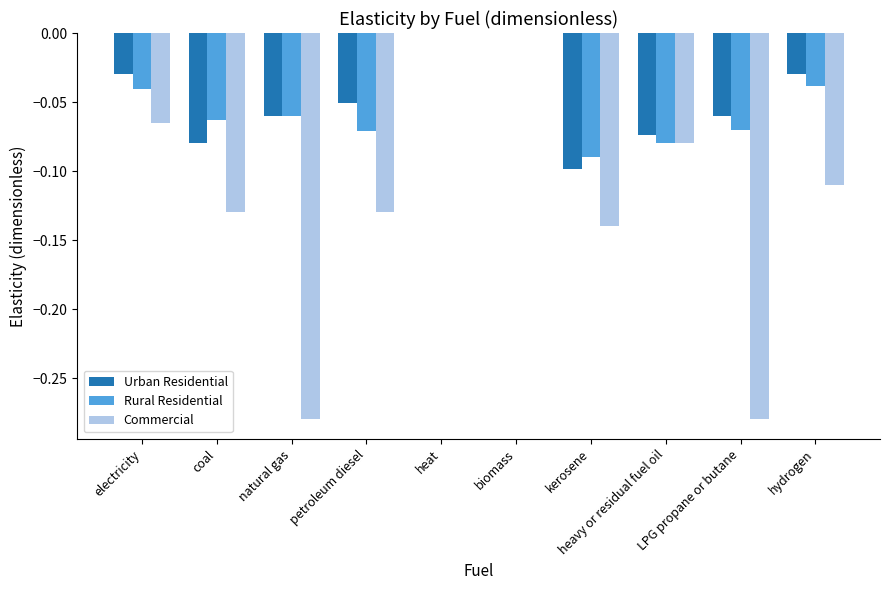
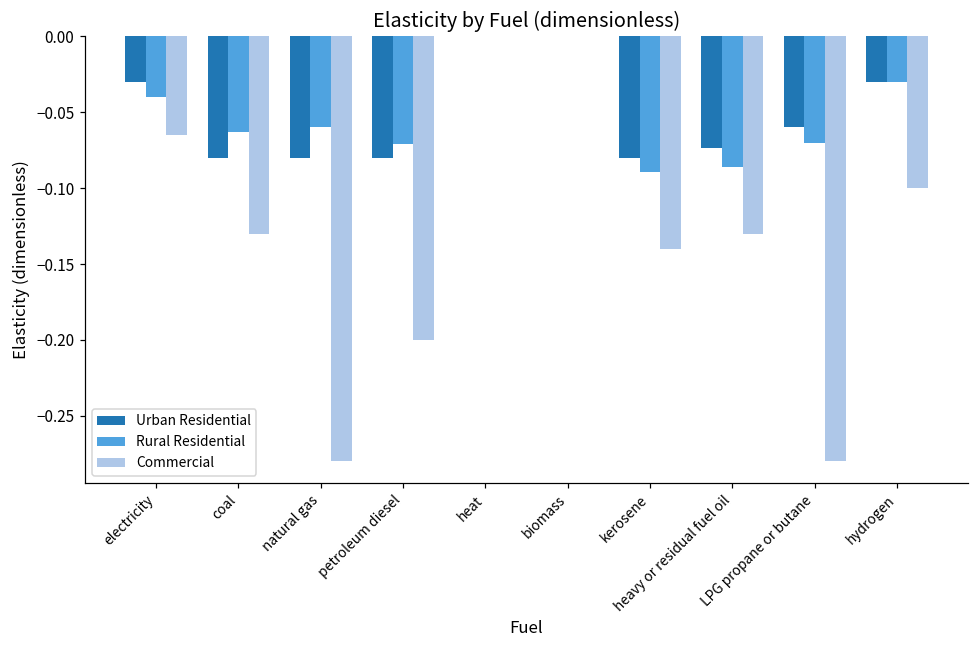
Urban Residential, natural gas: -0.06 -> -0.08
Urban Residential, petroleum diesel: -0.051 -> -0.080
Commercial, petroleum diesel: -0.13 -> -0.20
Urban Residential, kerosene: -0.099 -> -0.080
Rural Residential, heavy or residual fuel oil: -0.080 -> -0.086
Commercial, heavy or residual fuel oil: -0.08 -> -0.13
Rural Residential, hydrogen: -0.039 -> -0.030
Commercial, hydrogen: -0.110 -> -0.100
